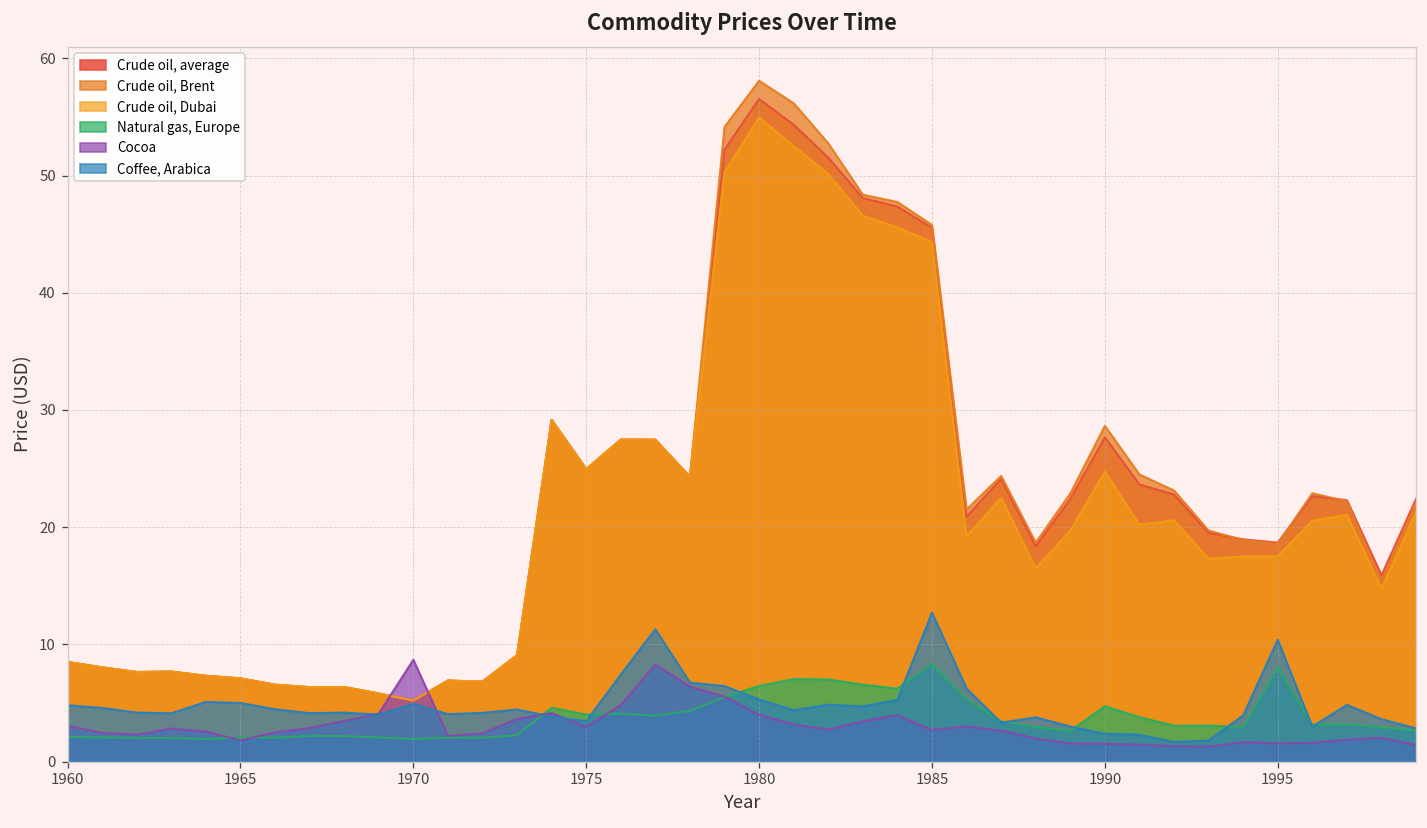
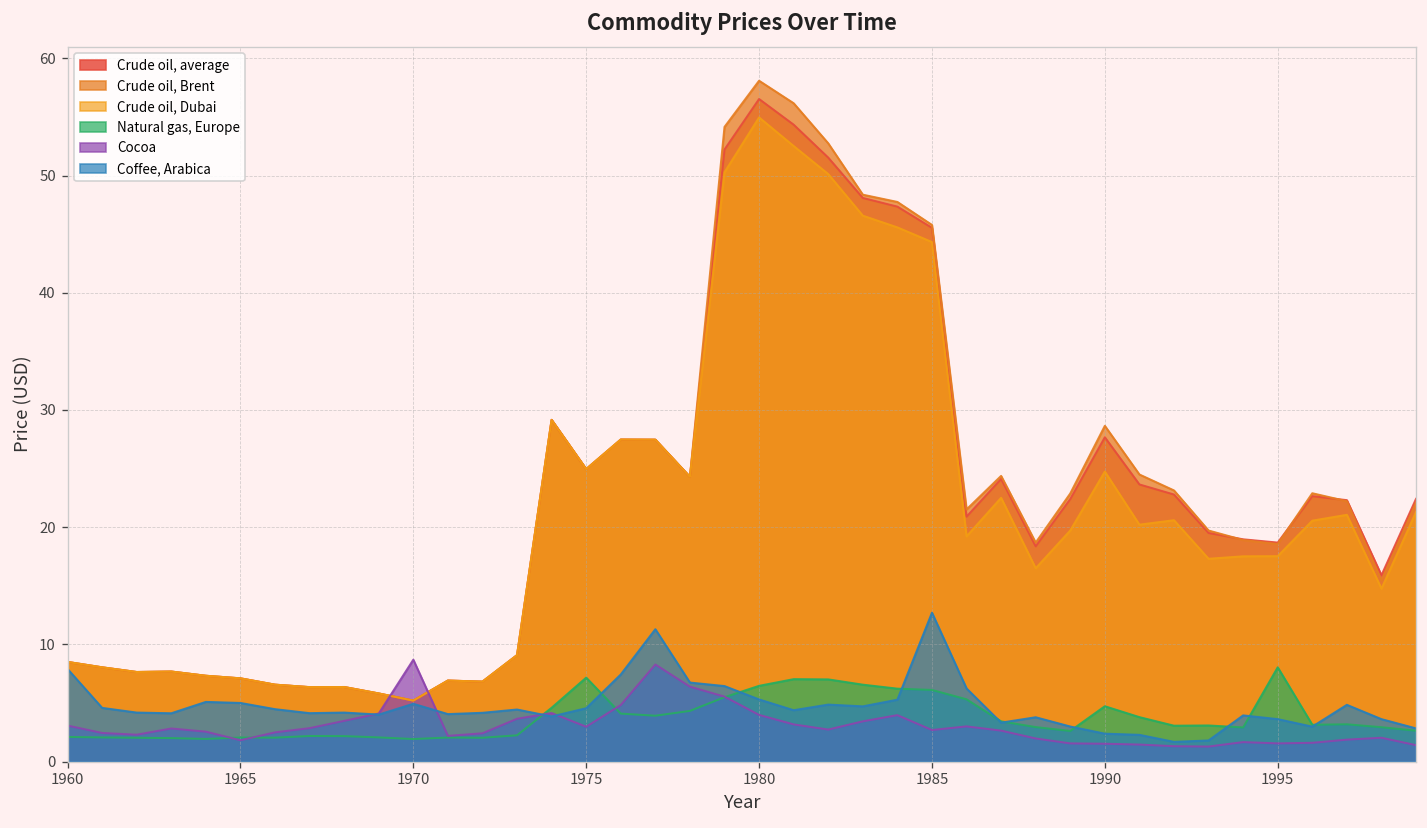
Coffee, Arabica, 1960: 5 -> 8
Natural gas, Europe, 1975: 4 -> 7
Coffee, Arabica, 1975: 3 -> 5
Natural gas, Europe, 1985: 8 -> 6
Coffee, Arabica, 1995: 10 -> 4
